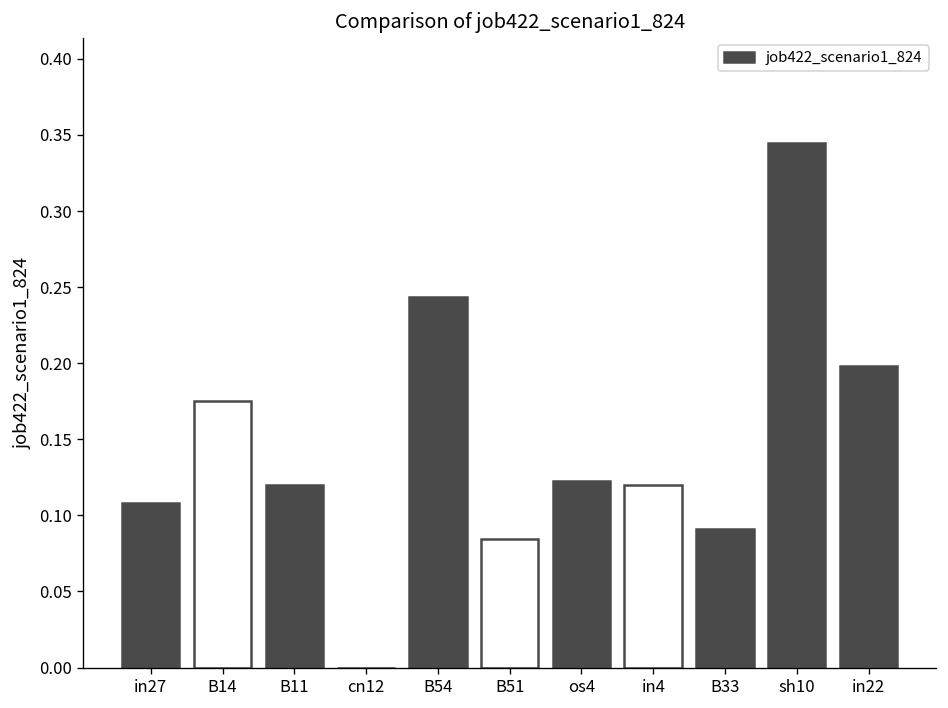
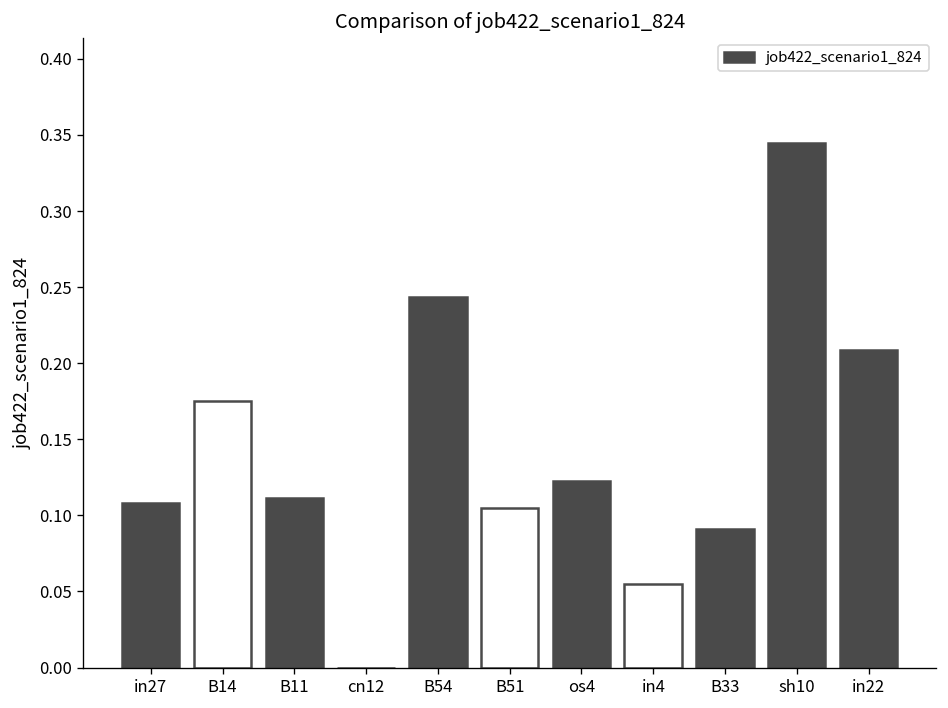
B11: 0.120 -> 0.111
B51: 0.084 -> 0.105
in4: 0.120 -> 0.055
in22: 0.198 -> 0.209
